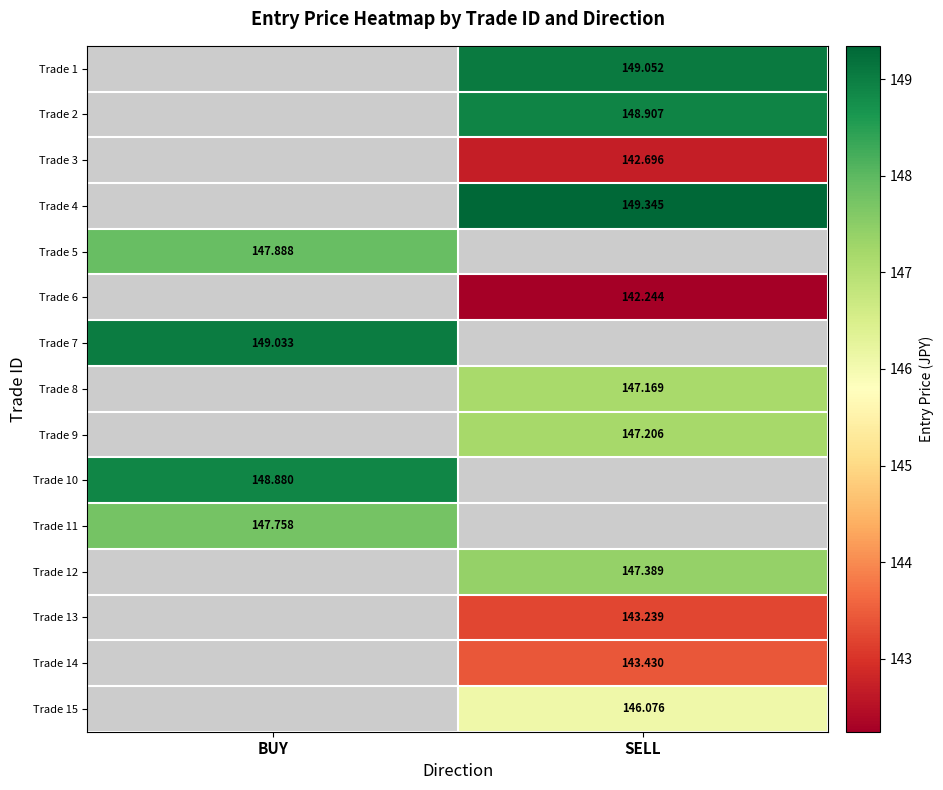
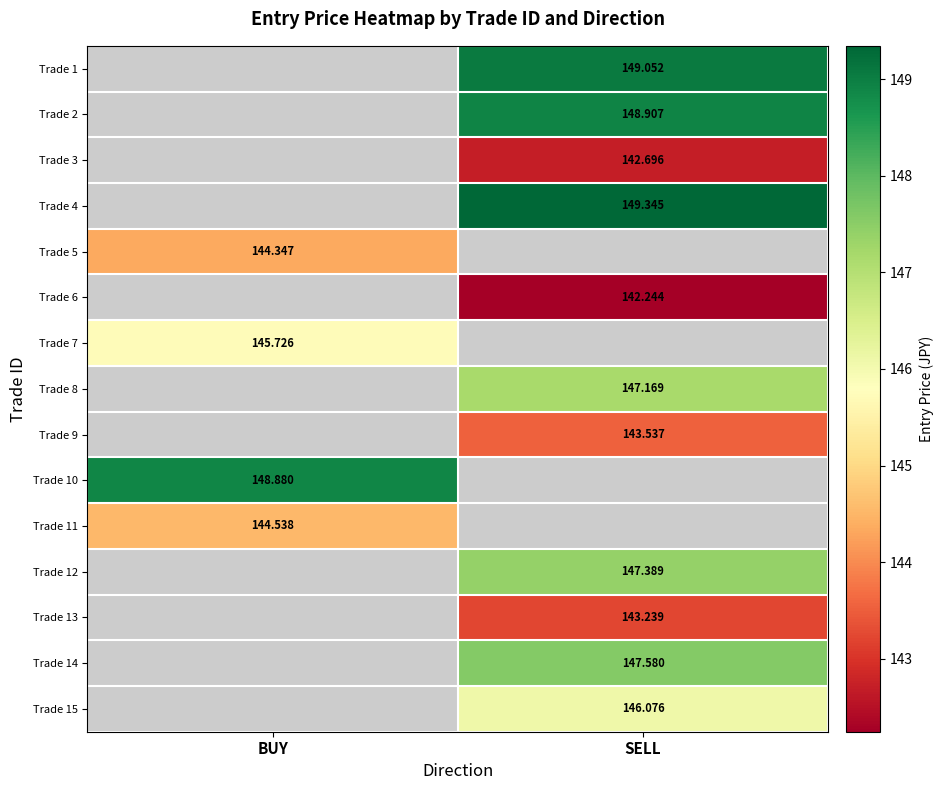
Trade 5, BUY: 147.888 -> 144.347
Trade 7, BUY: 149.033 -> 145.726
Trade 9, SELL: 147.206 -> 143.537
Trade 11, BUY: 147.758 -> 144.538
Trade 14, SELL: 143.430 -> 147.580
